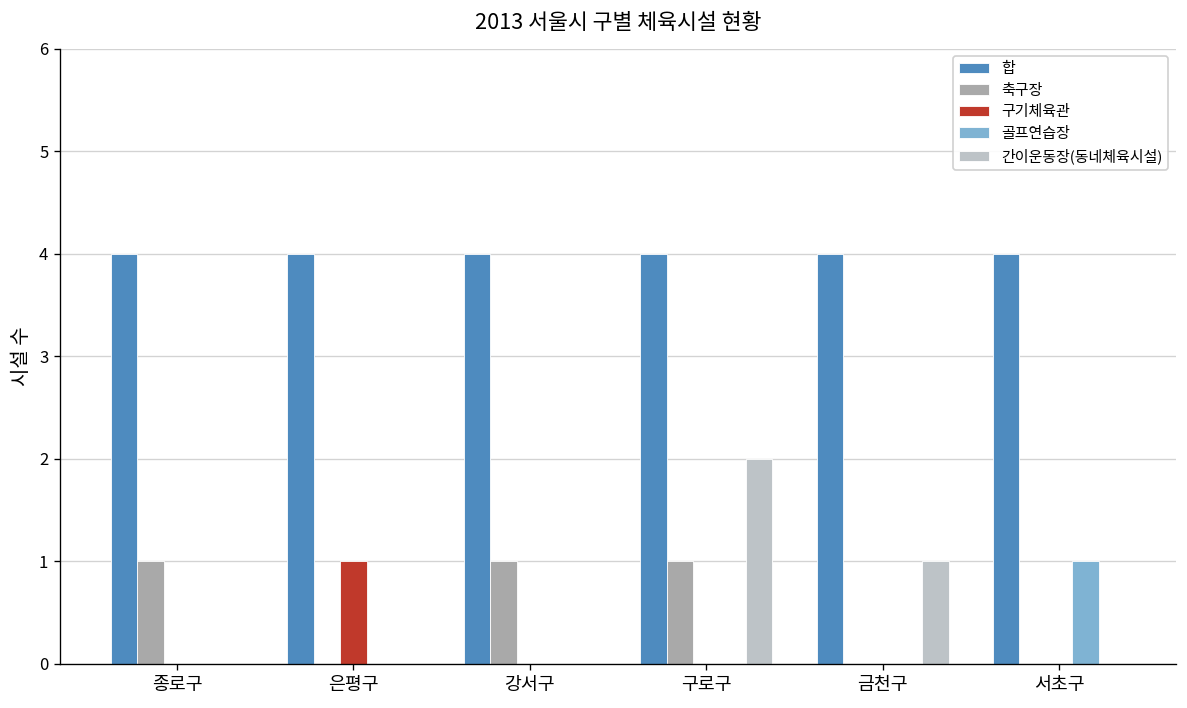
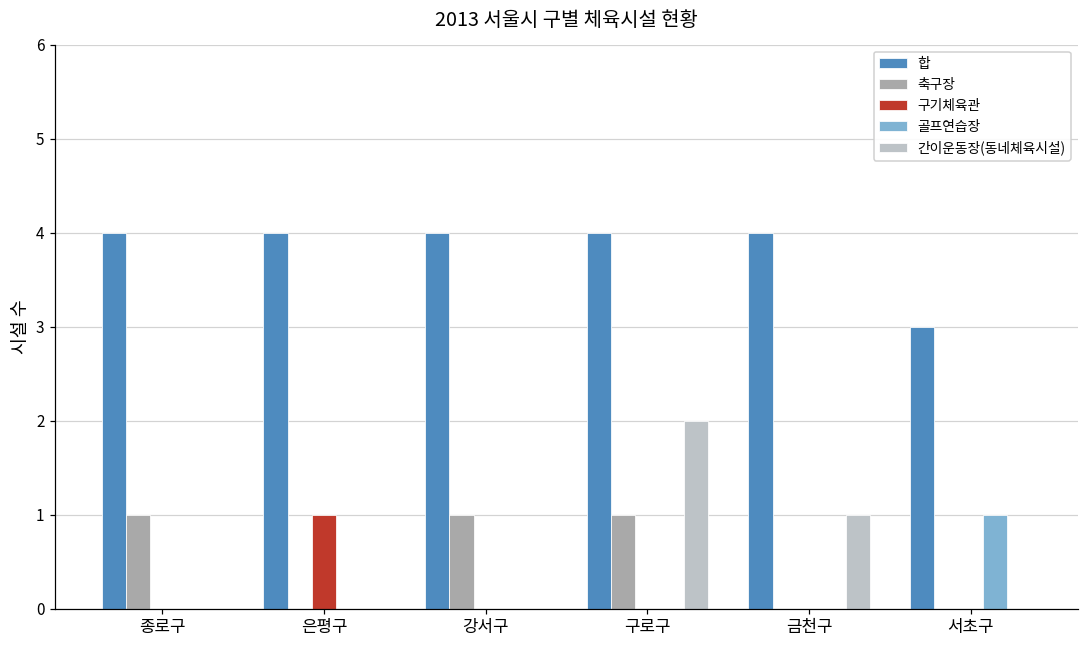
합, 서초구: 4 -> 3
